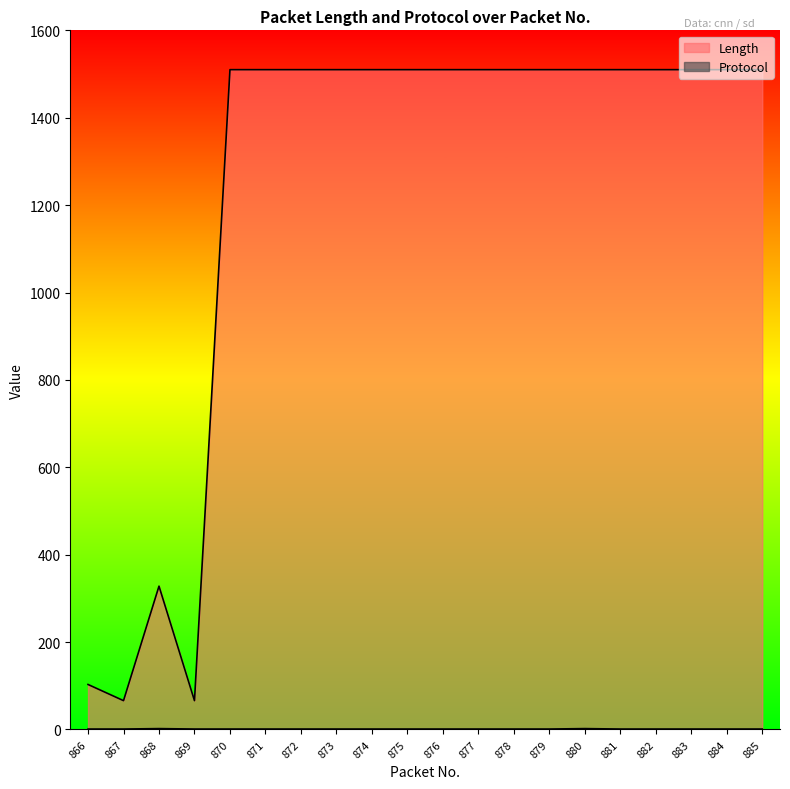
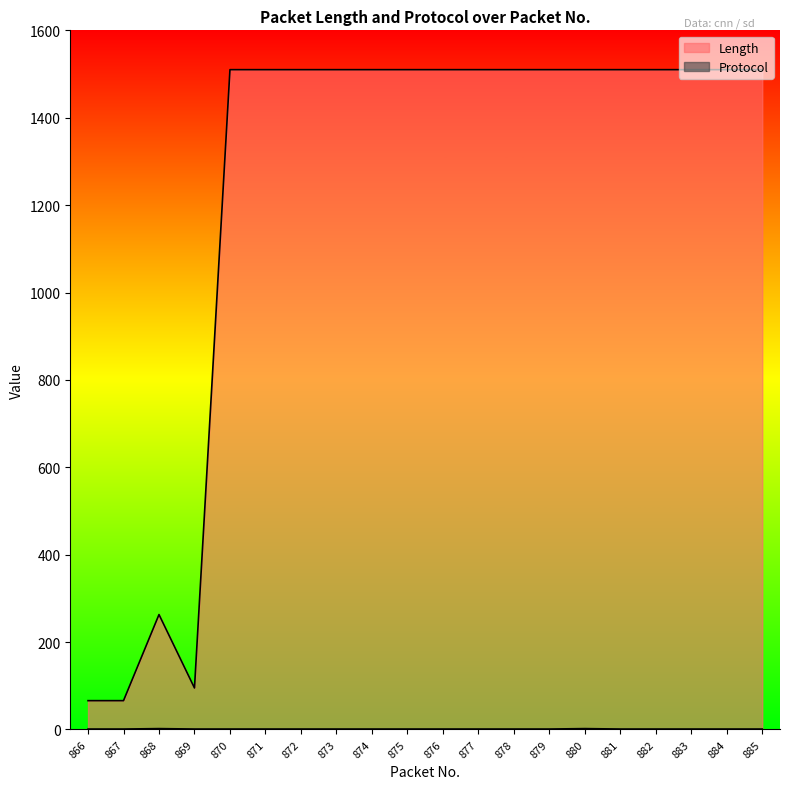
Length, 866: 100 -> 70
Length, 868: 330 -> 260
Length, 869: 70 -> 100
